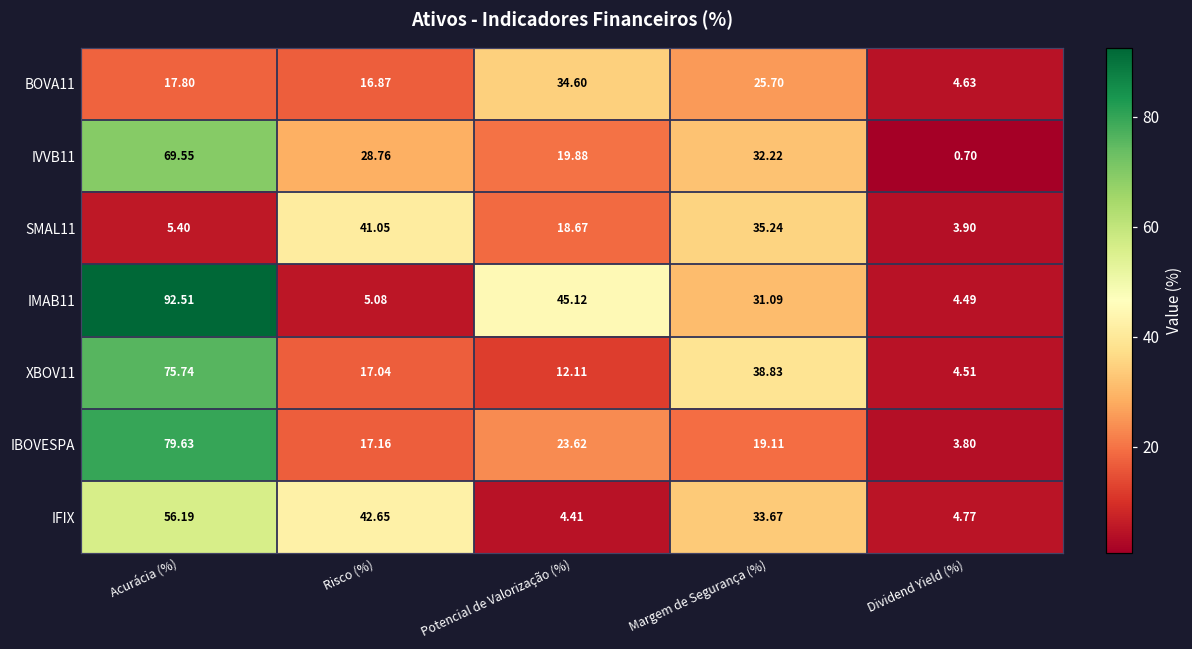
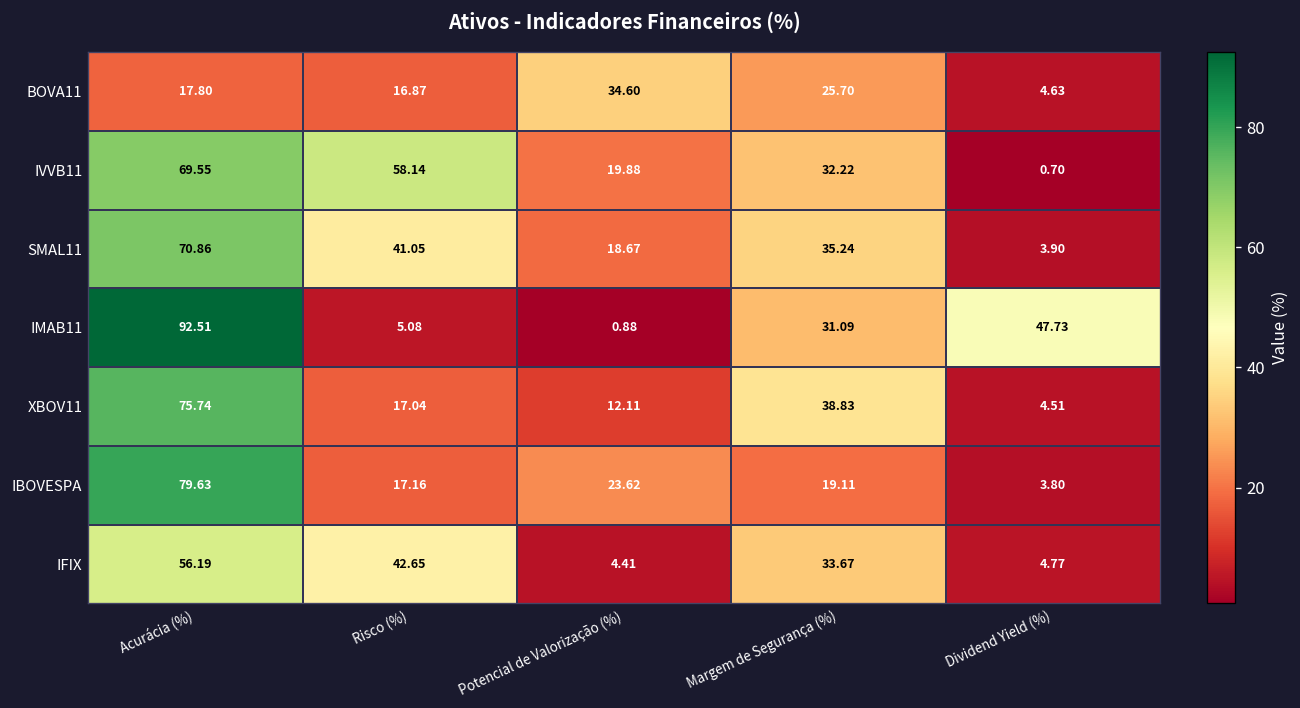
IVVB11, Risco (%): 28.76 -> 58.14
SMAL11, Acurácia (%): 5.40 -> 70.86
IMAB11, Potencial de Valorização (%): 45.12 -> 0.88
IMAB11, Dividend Yield (%): 4.49 -> 47.73
